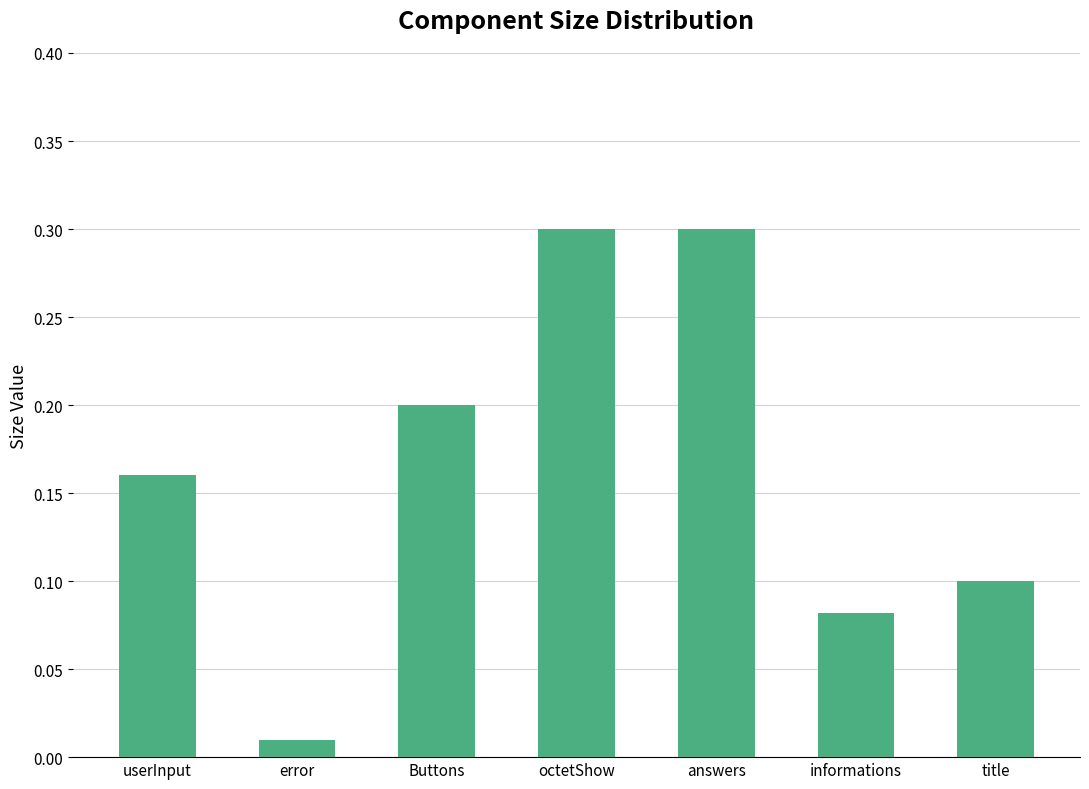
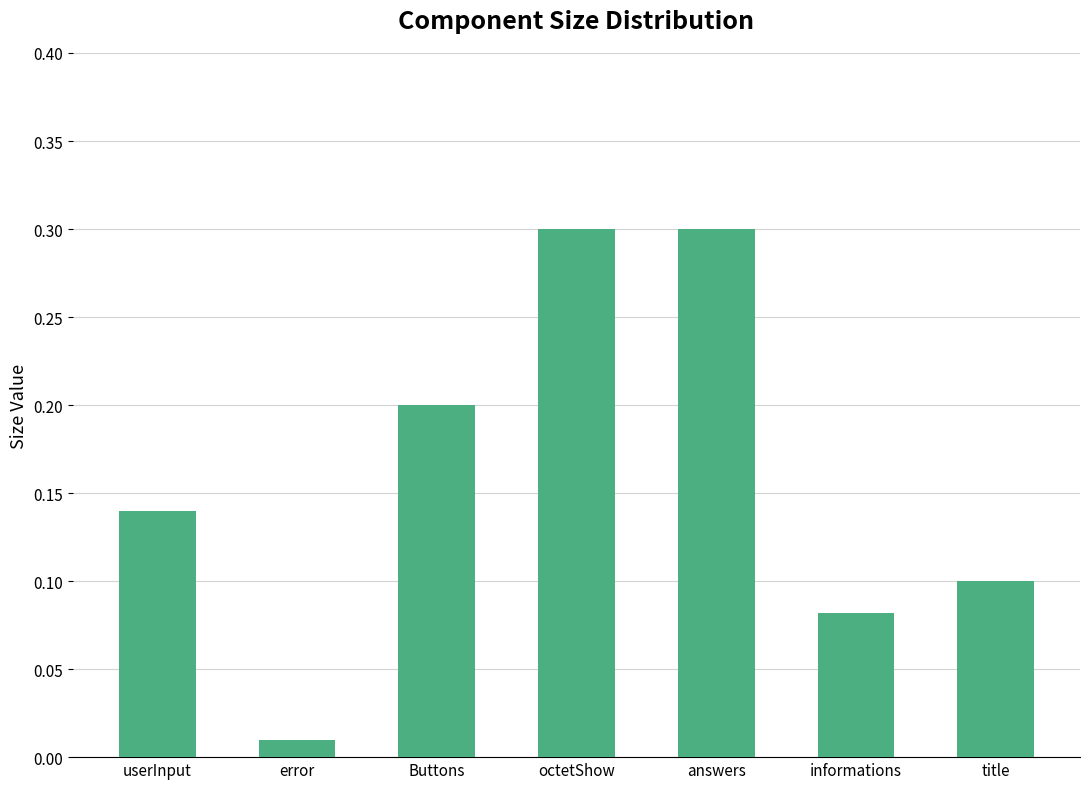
userInput: 0.16 -> 0.14
